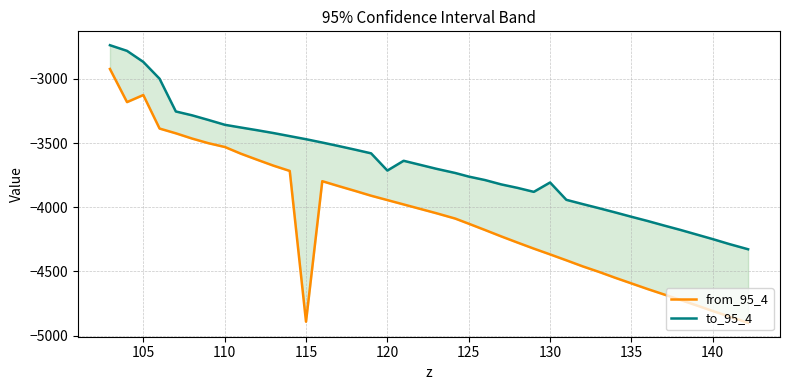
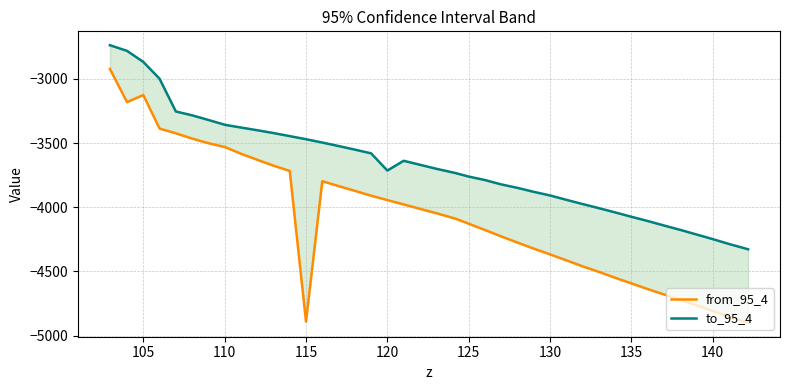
to_95_4, 130: -3810 -> -3910
